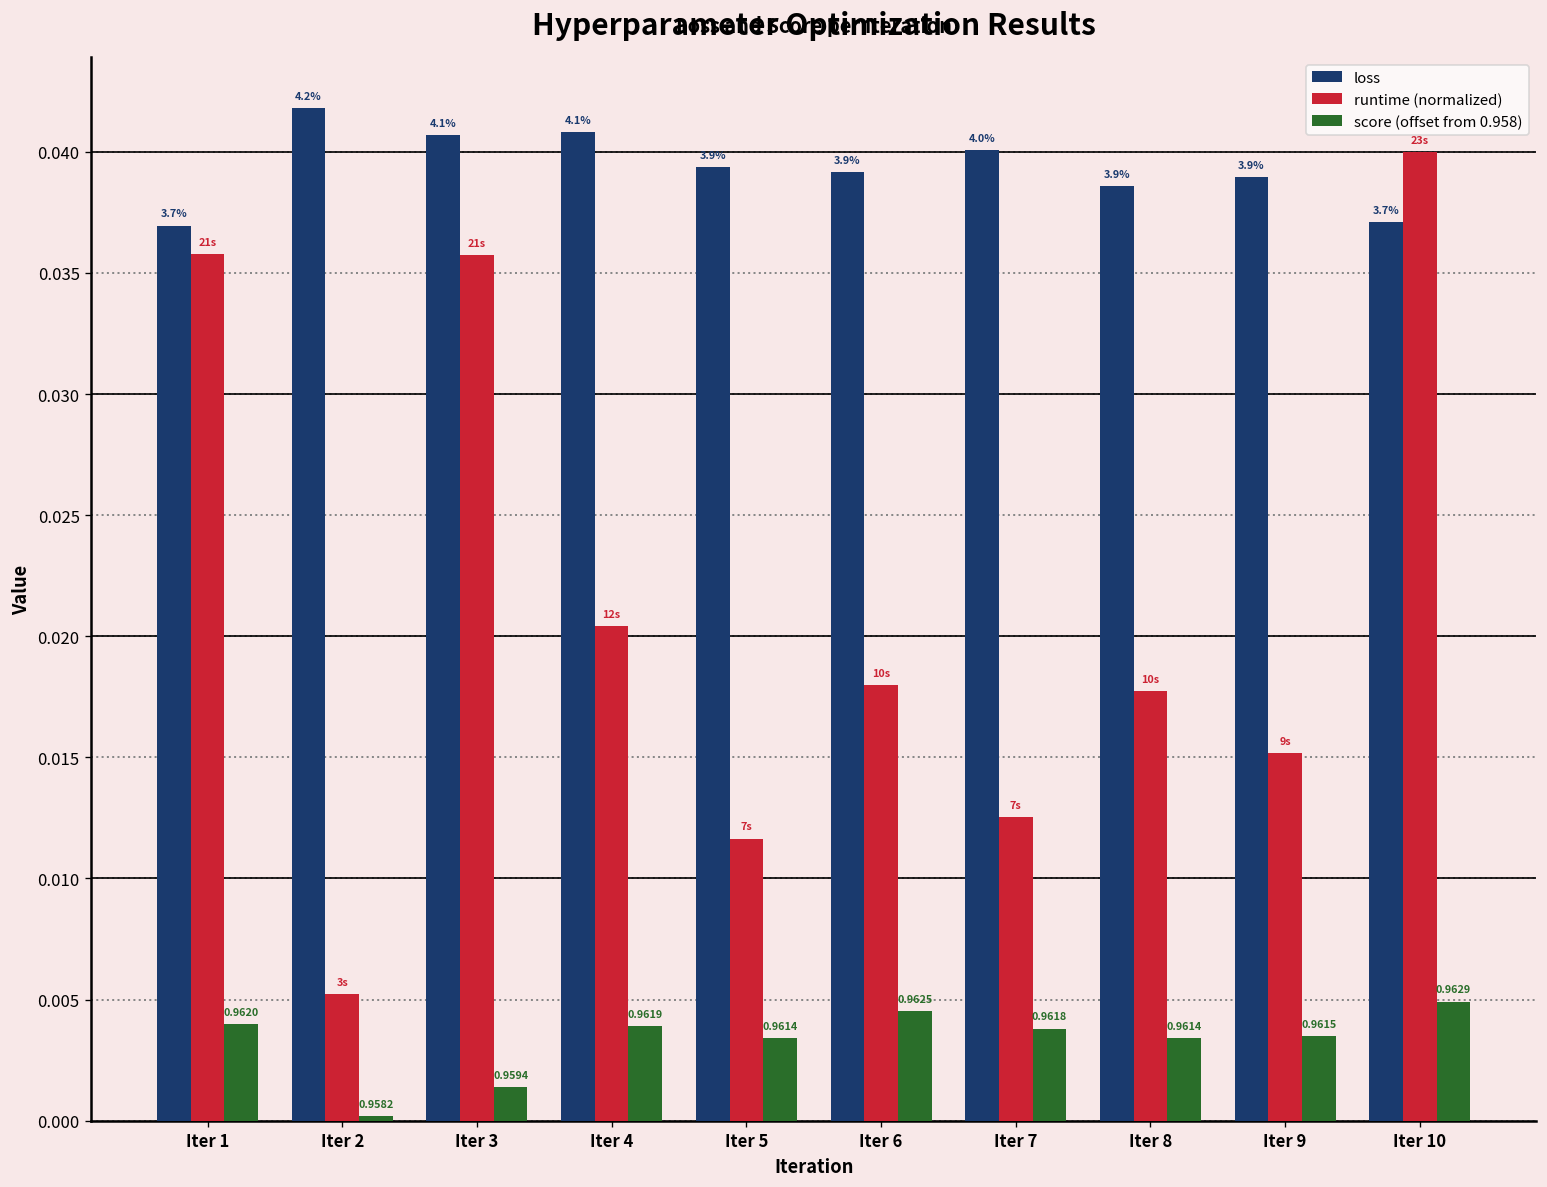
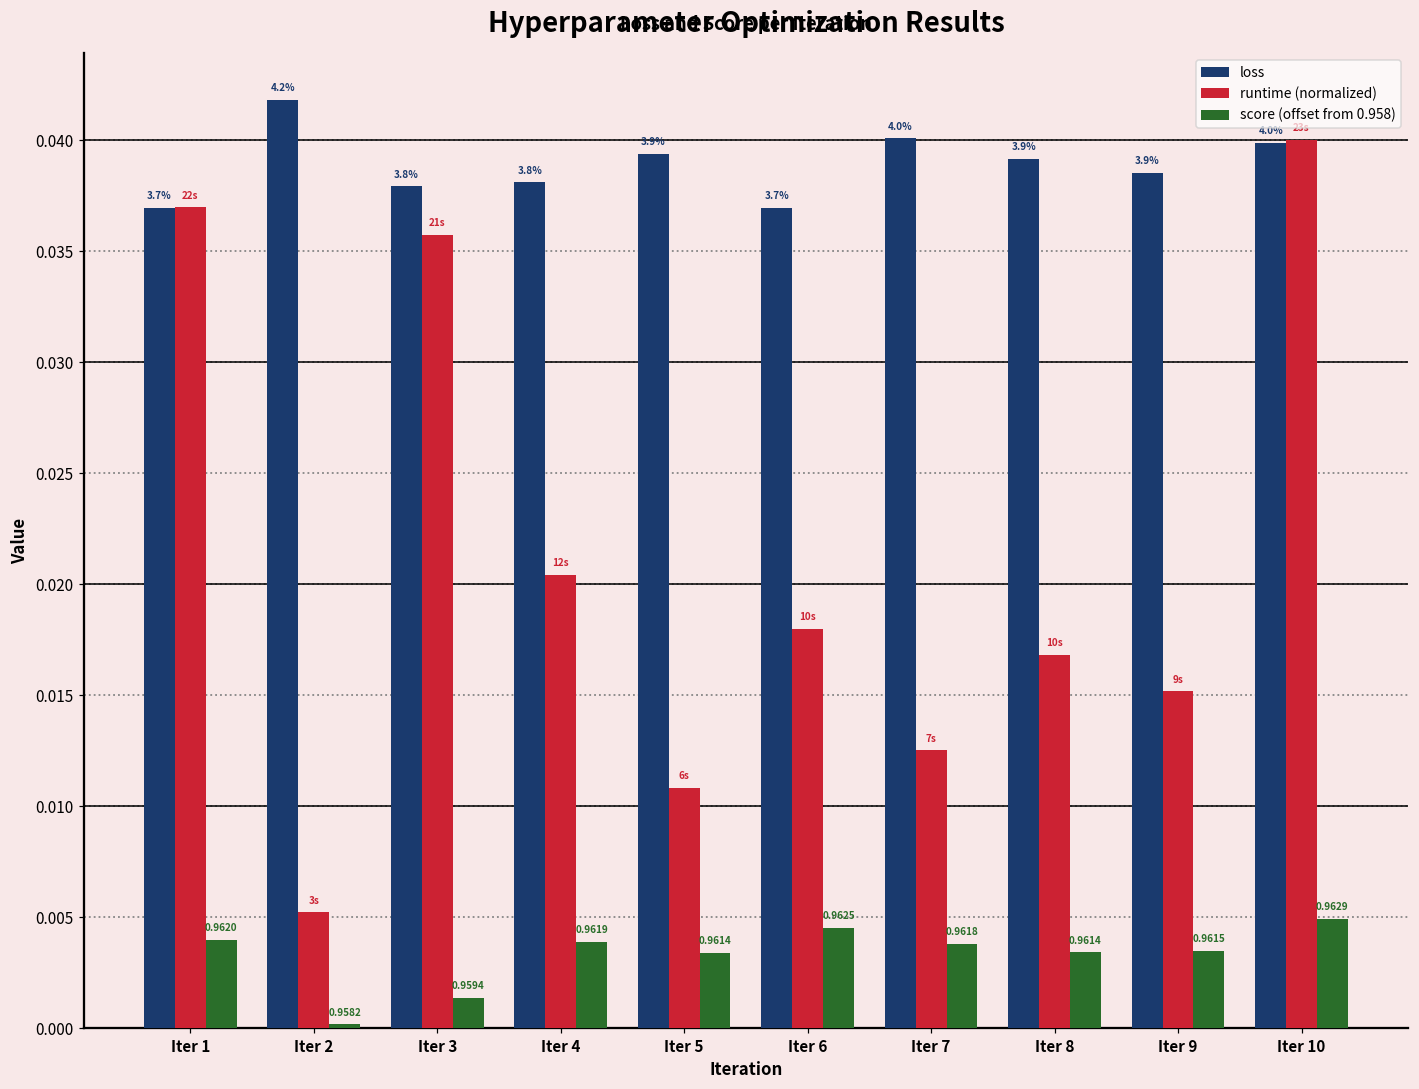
runtime (normalized), Iter 1: 21s -> 22s
loss, Iter 3: 4.1% -> 3.8%
loss, Iter 4: 4.1% -> 3.8%
runtime (normalized), Iter 5: 7s -> 6s
loss, Iter 6: 3.9% -> 3.7%
loss, Iter 8: 0.0386 -> 0.0392
runtime (normalized), Iter 8: 0.0177 -> 0.0168
loss, Iter 9: 0.0389 -> 0.0385
loss, Iter 10: 0.0371 -> 0.0399
